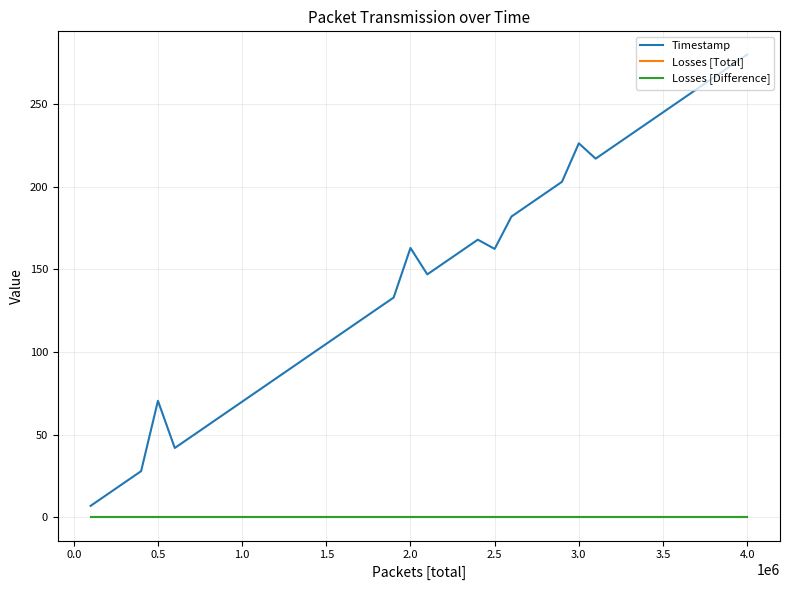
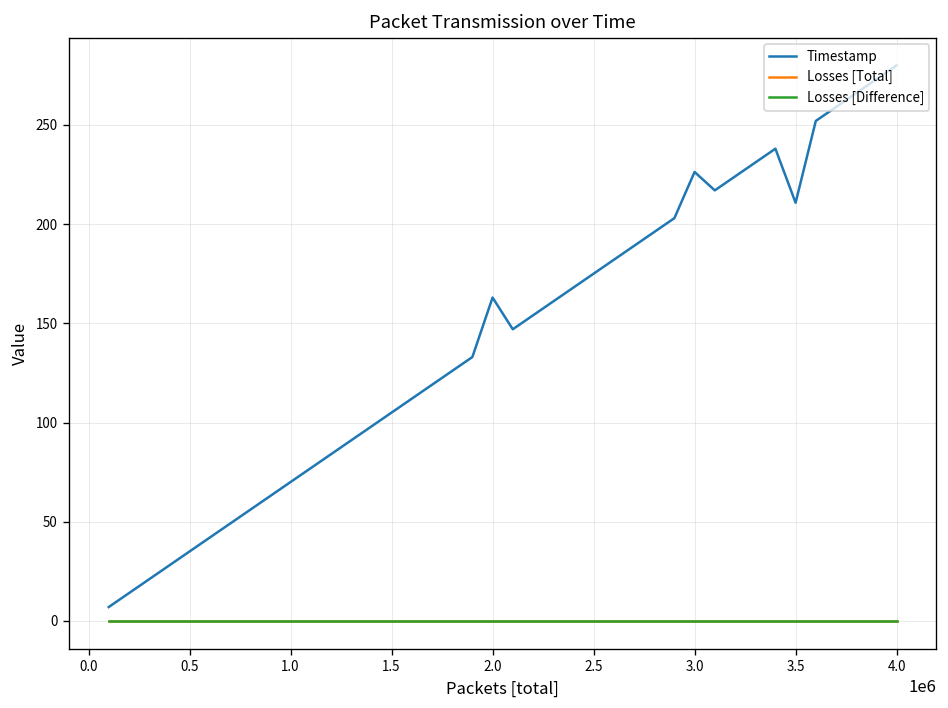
Timestamp, 0.5: 71 -> 35
Timestamp, 2.5: 162 -> 175
Timestamp, 3.5: 245 -> 211
